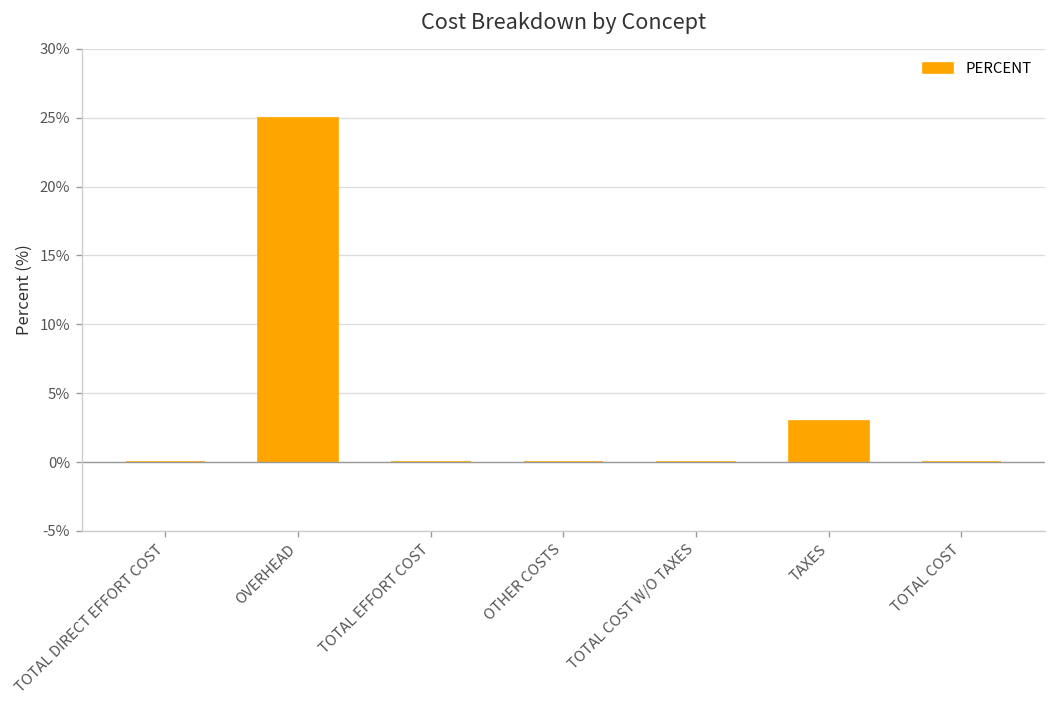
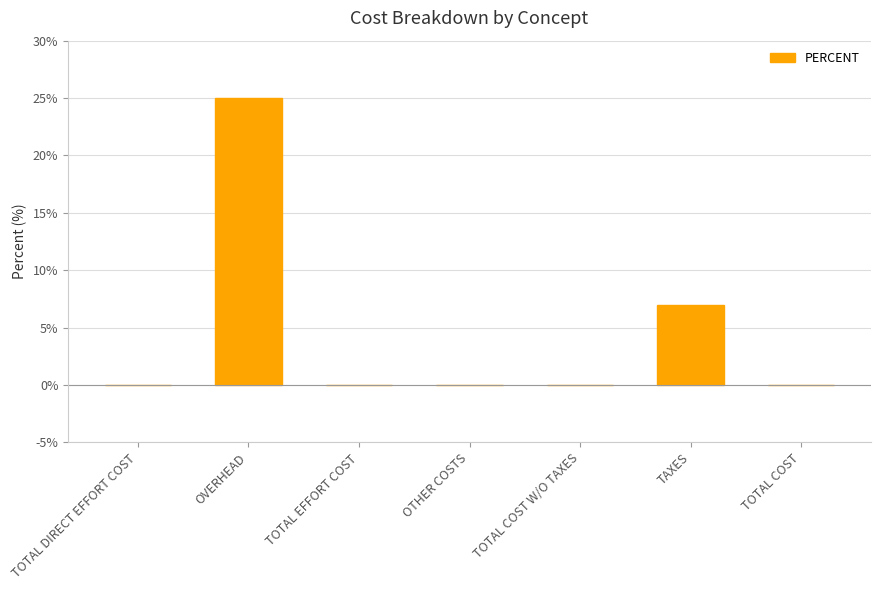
TAXES: 3% -> 7%
